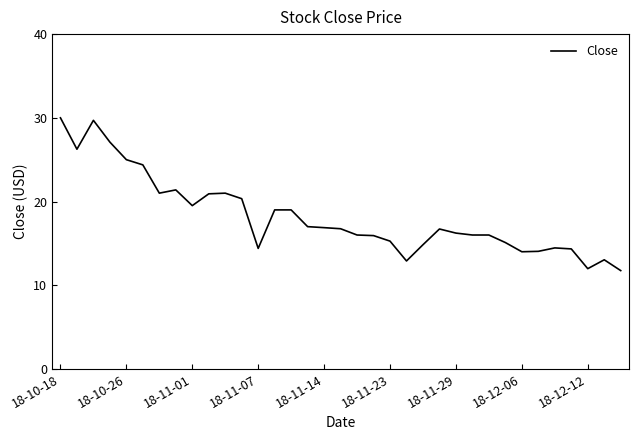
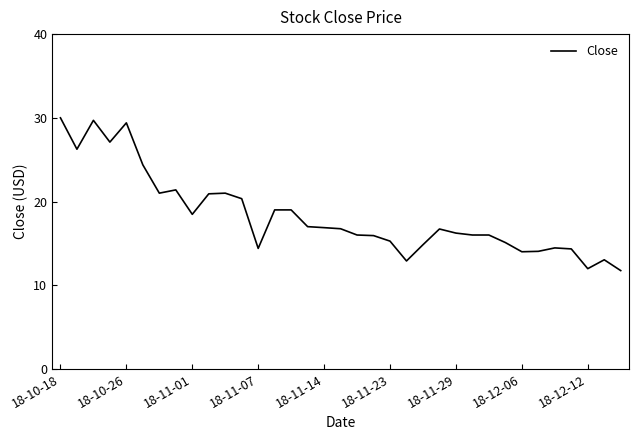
18-10-26: 25 -> 29
18-11-01: 20 -> 18
